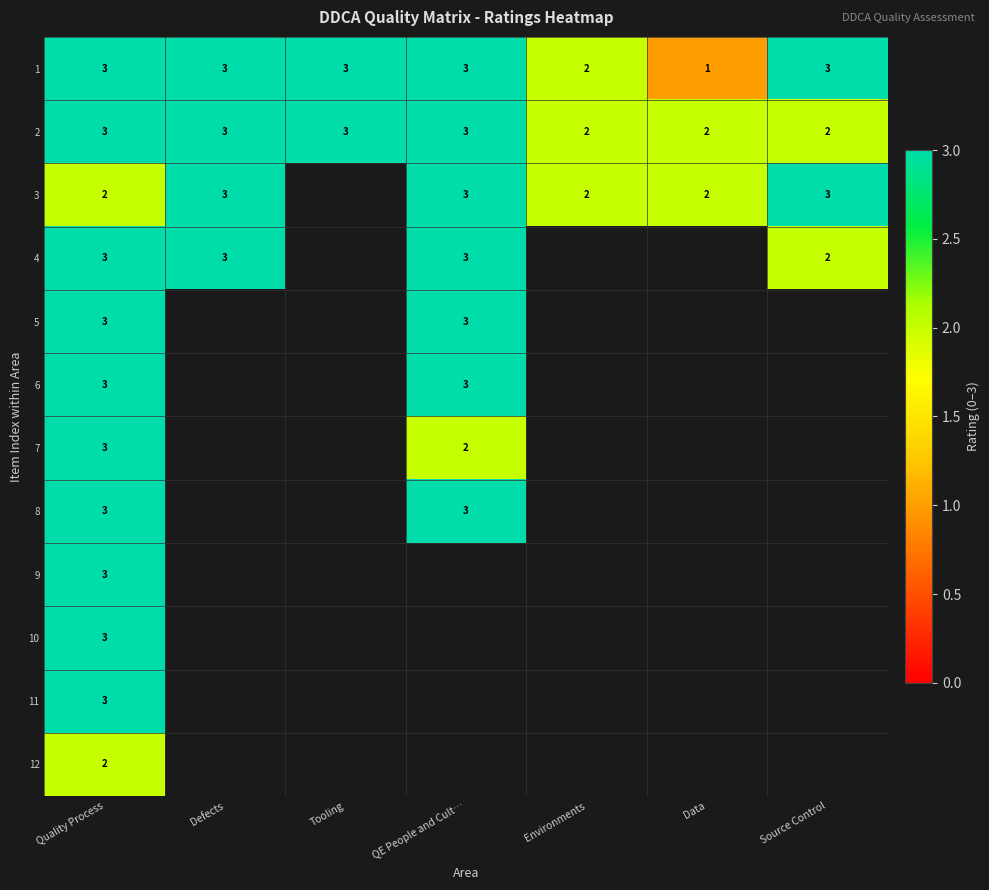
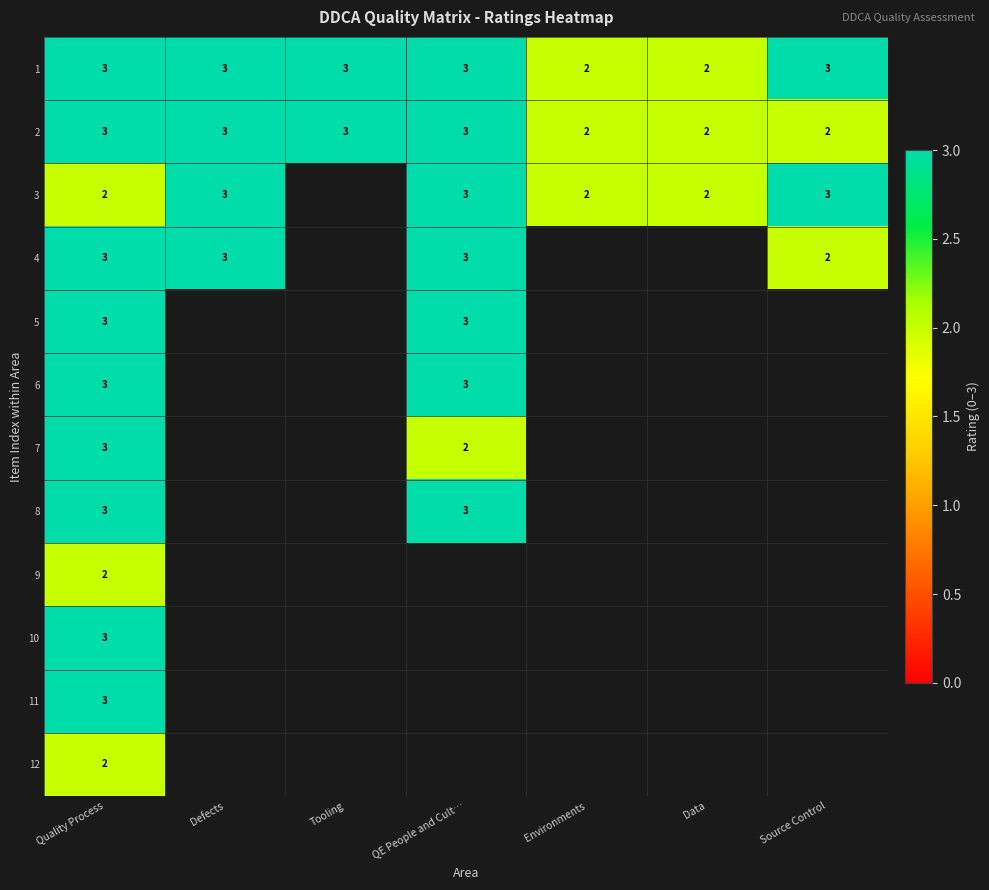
1, Data: 1 -> 2
9, Quality Process: 3 -> 2
